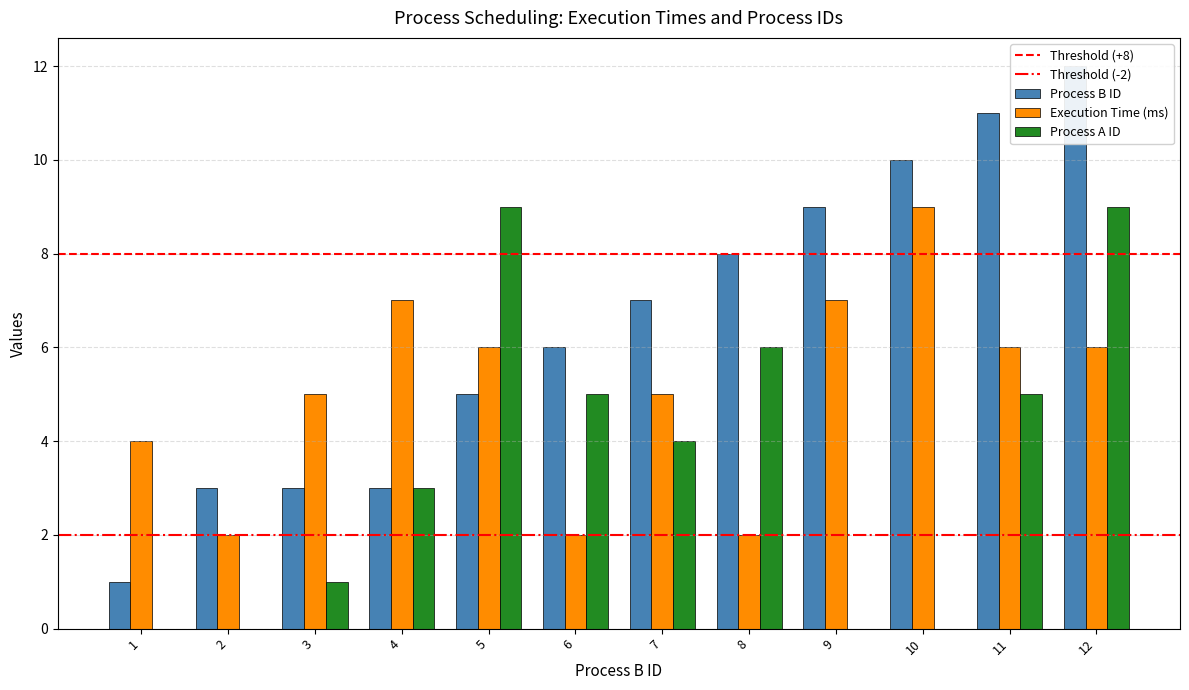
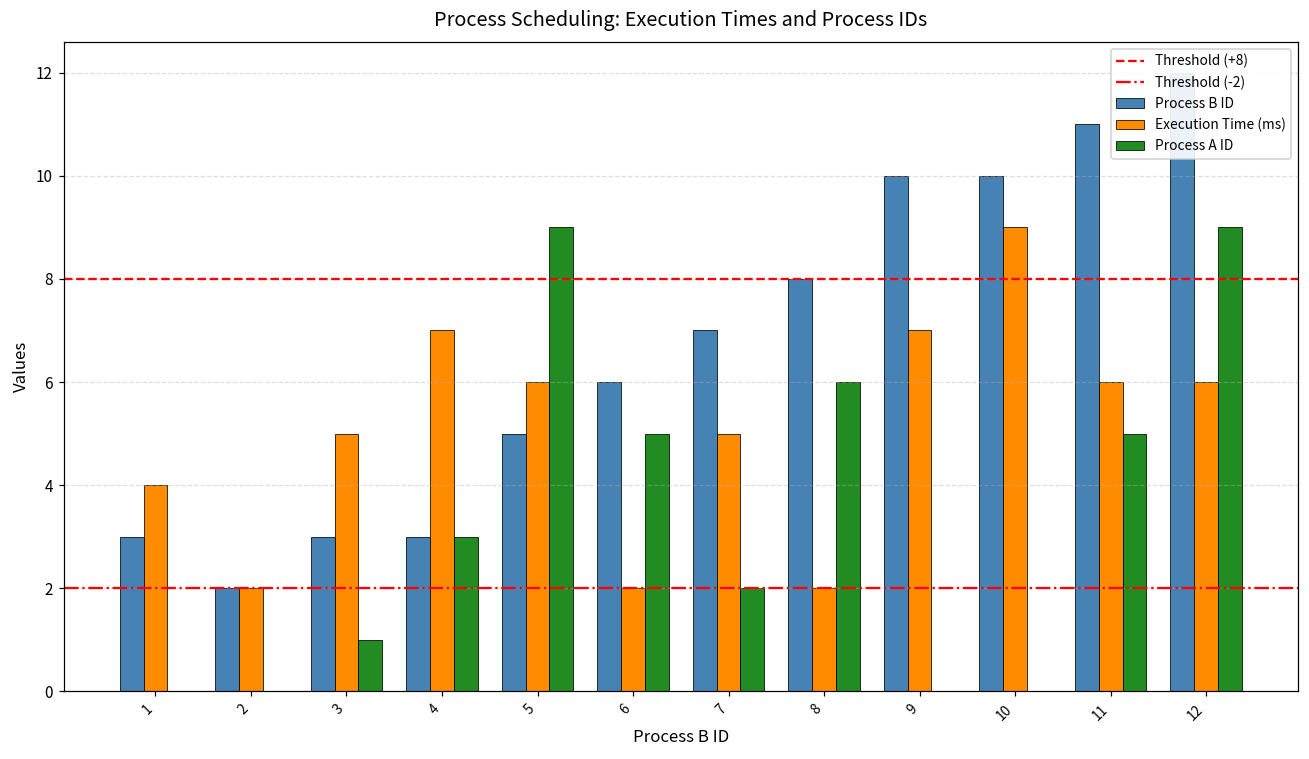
Process B ID, 1: 1 -> 3
Process B ID, 2: 3 -> 2
Process A ID, 7: 4 -> 2
Process B ID, 9: 9 -> 10
